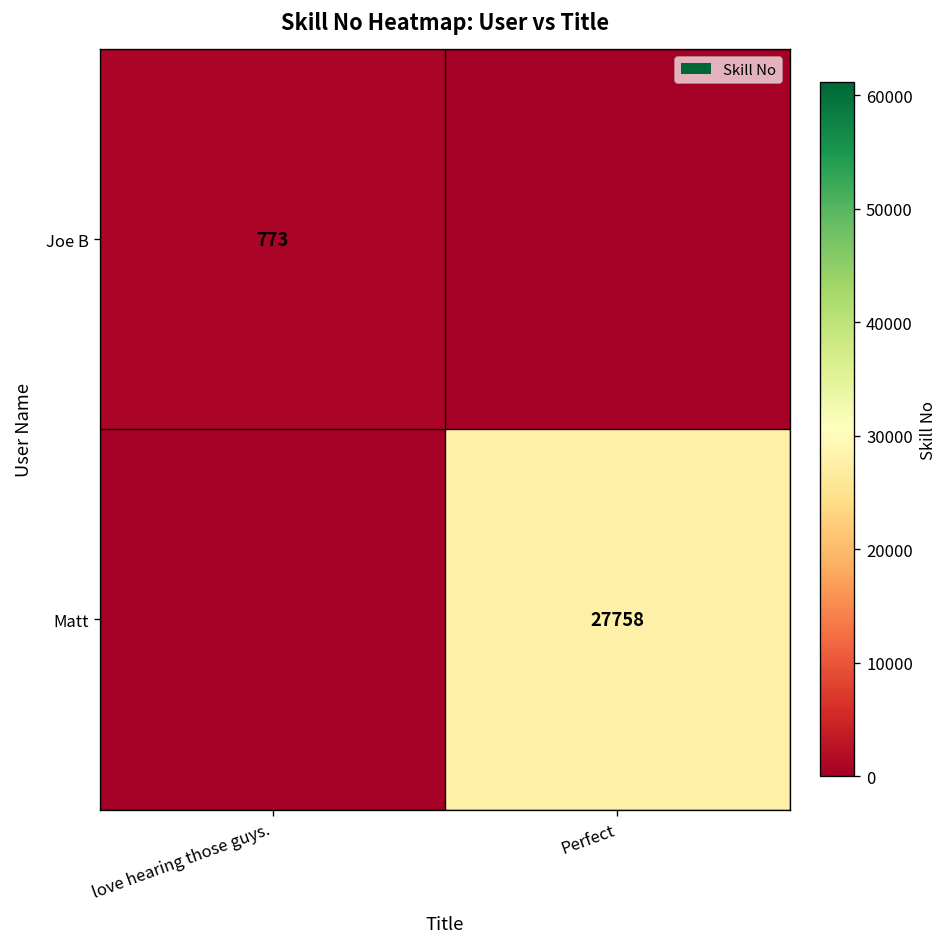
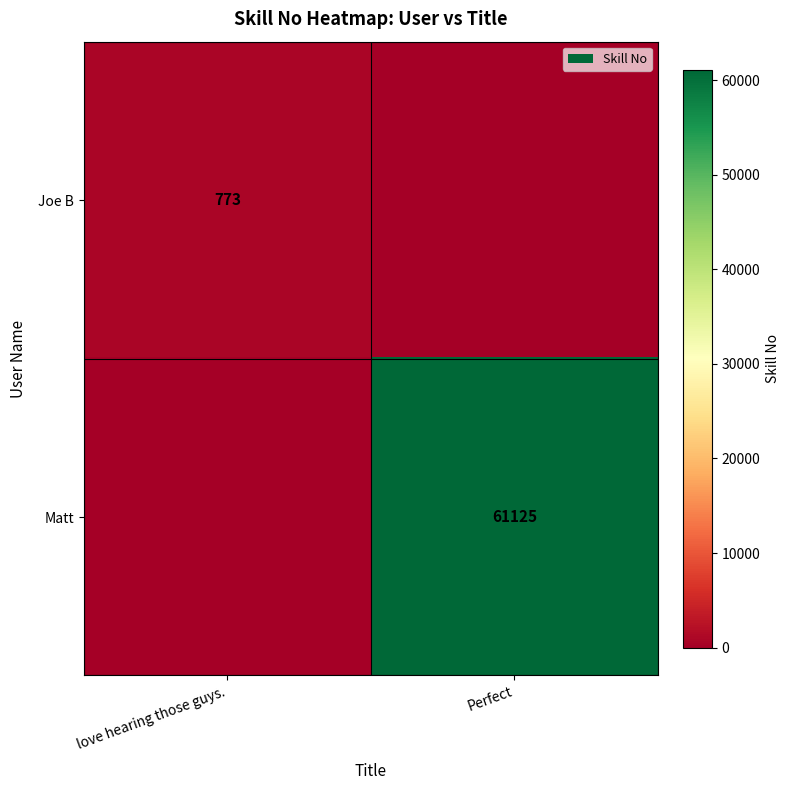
Matt, Perfect: 27758 -> 61125
